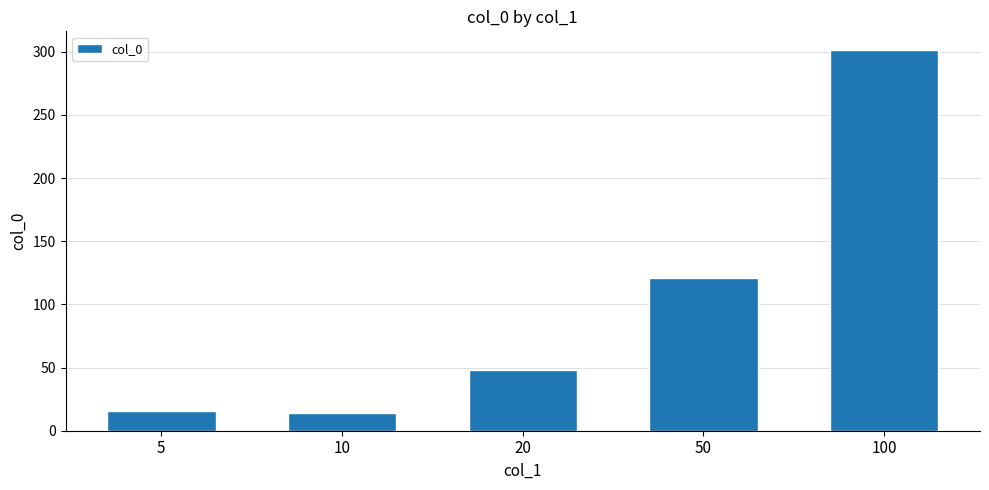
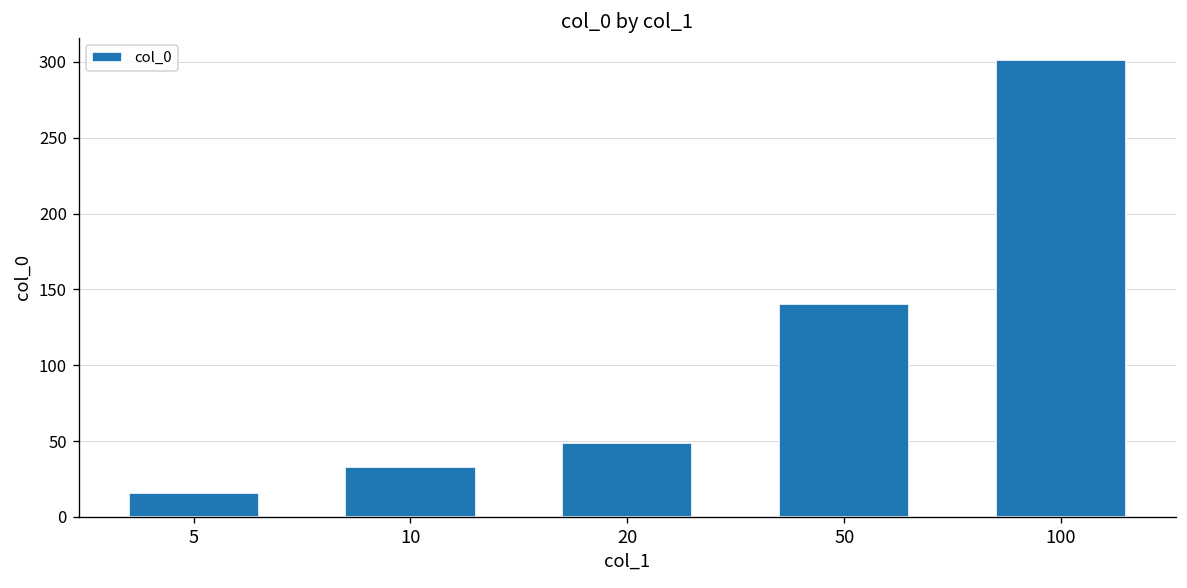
10: 14 -> 33
50: 121 -> 140
